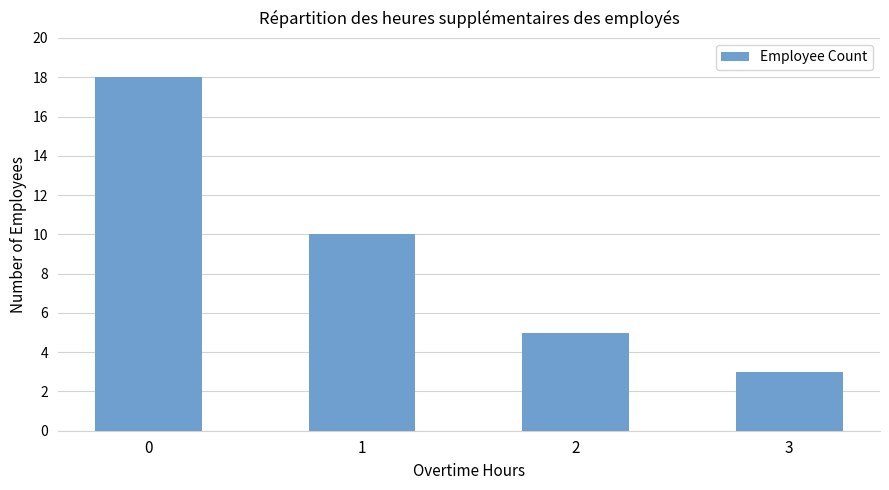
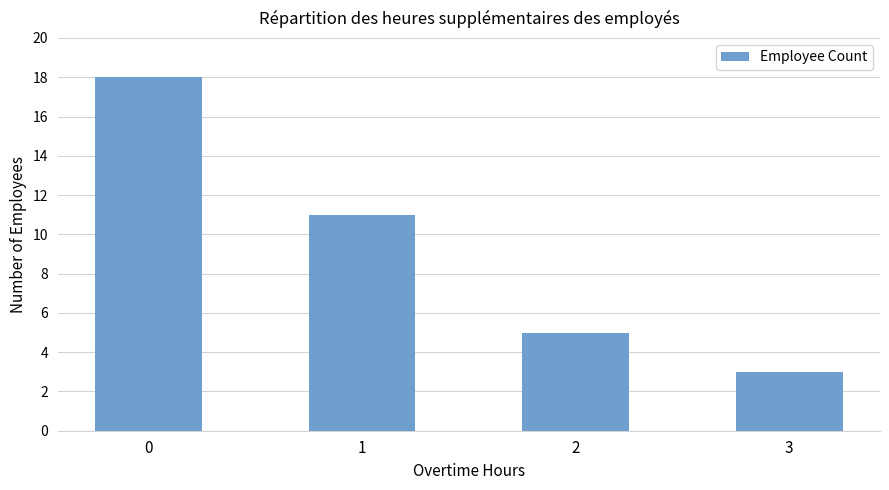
1: 10 -> 11
